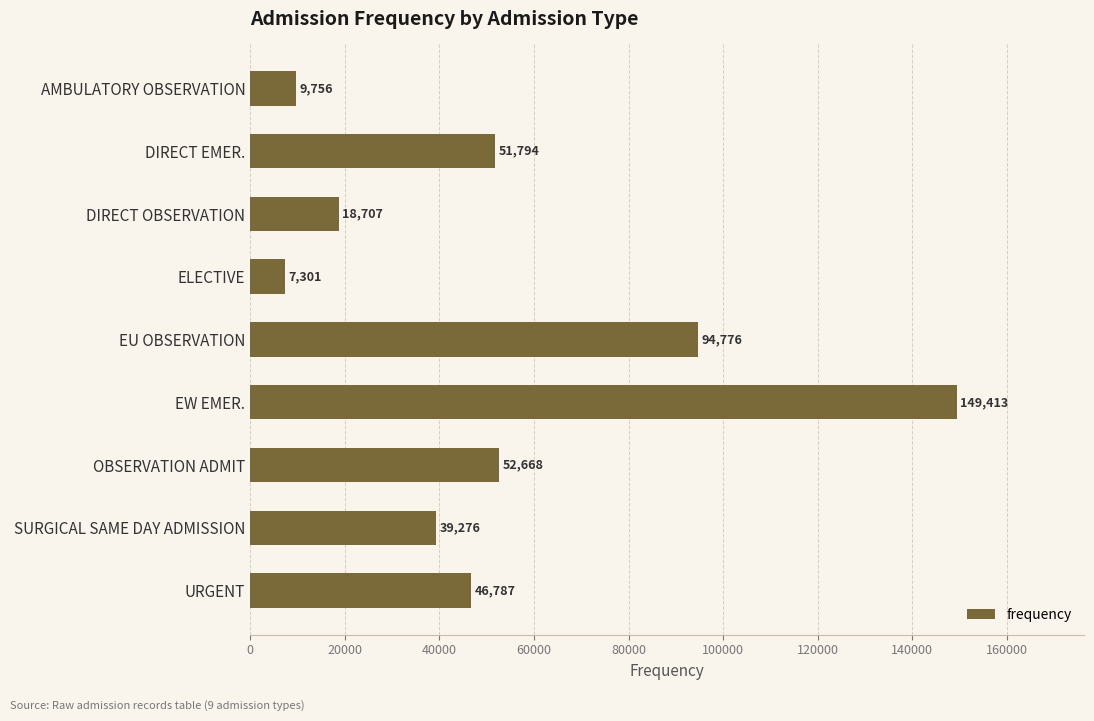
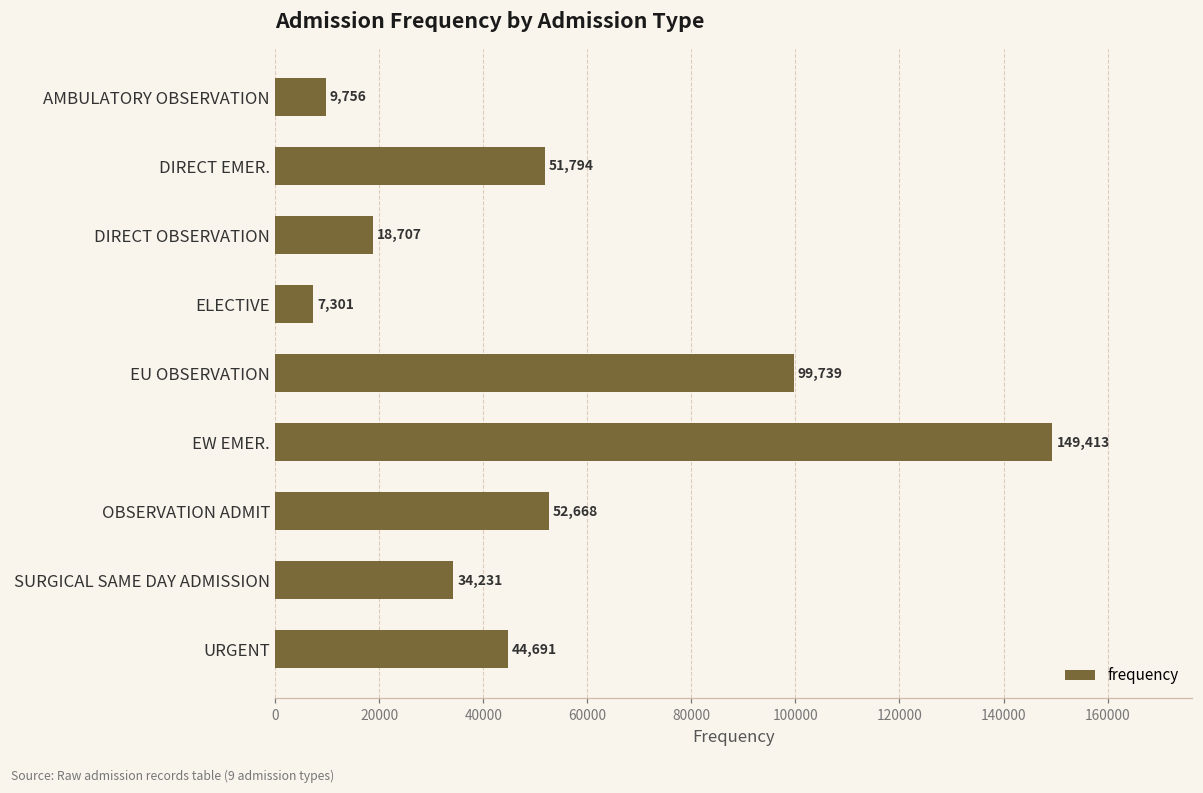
EU OBSERVATION: 94,776 -> 99,739
SURGICAL SAME DAY ADMISSION: 39,276 -> 34,231
URGENT: 46,787 -> 44,691
